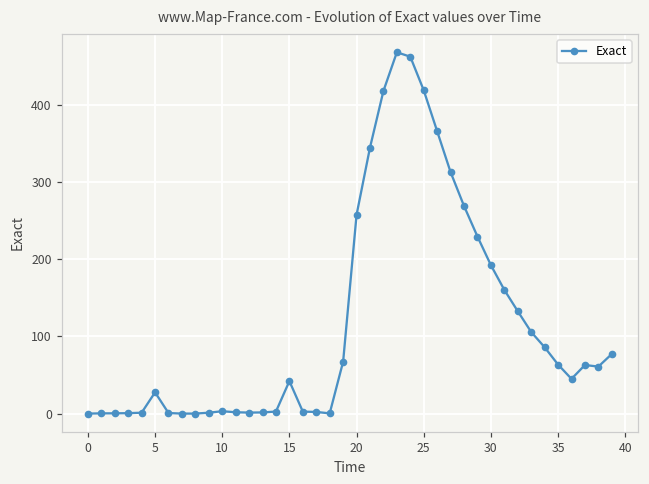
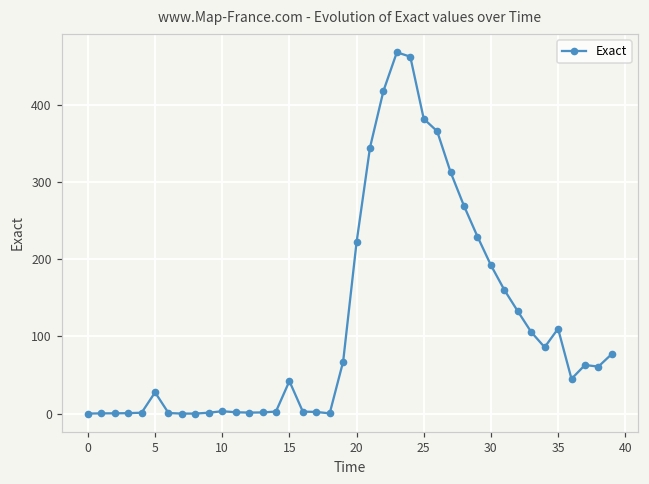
20: 260 -> 220
25: 420 -> 380
35: 60 -> 110
